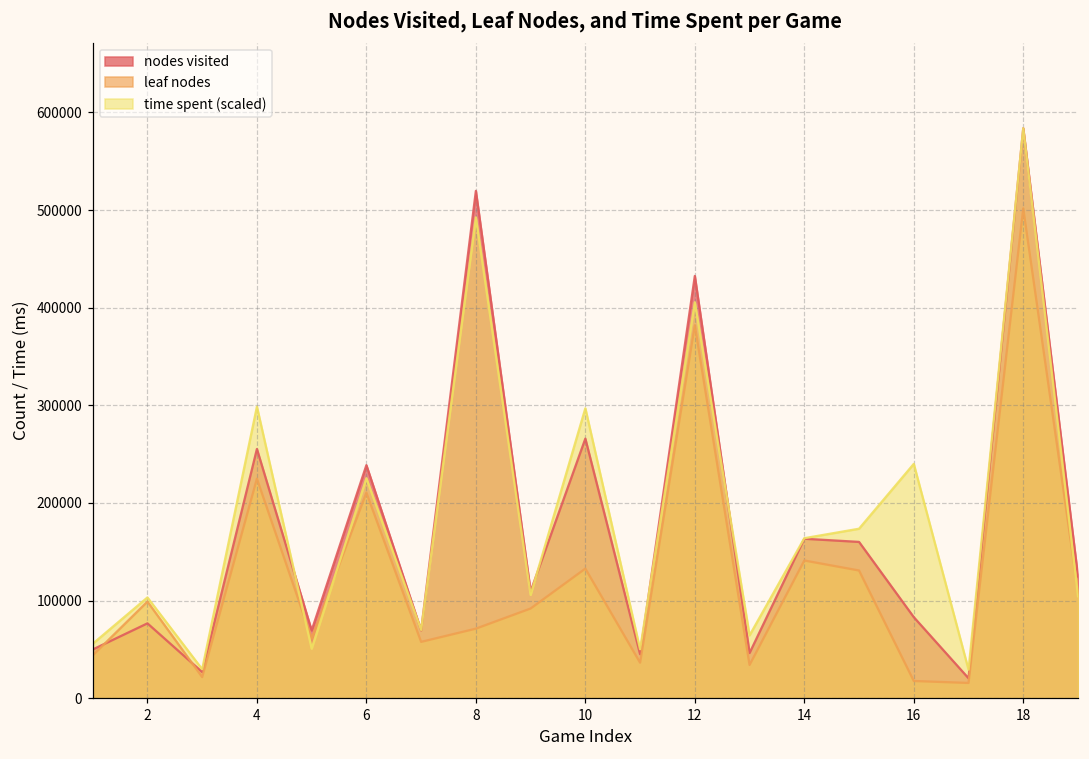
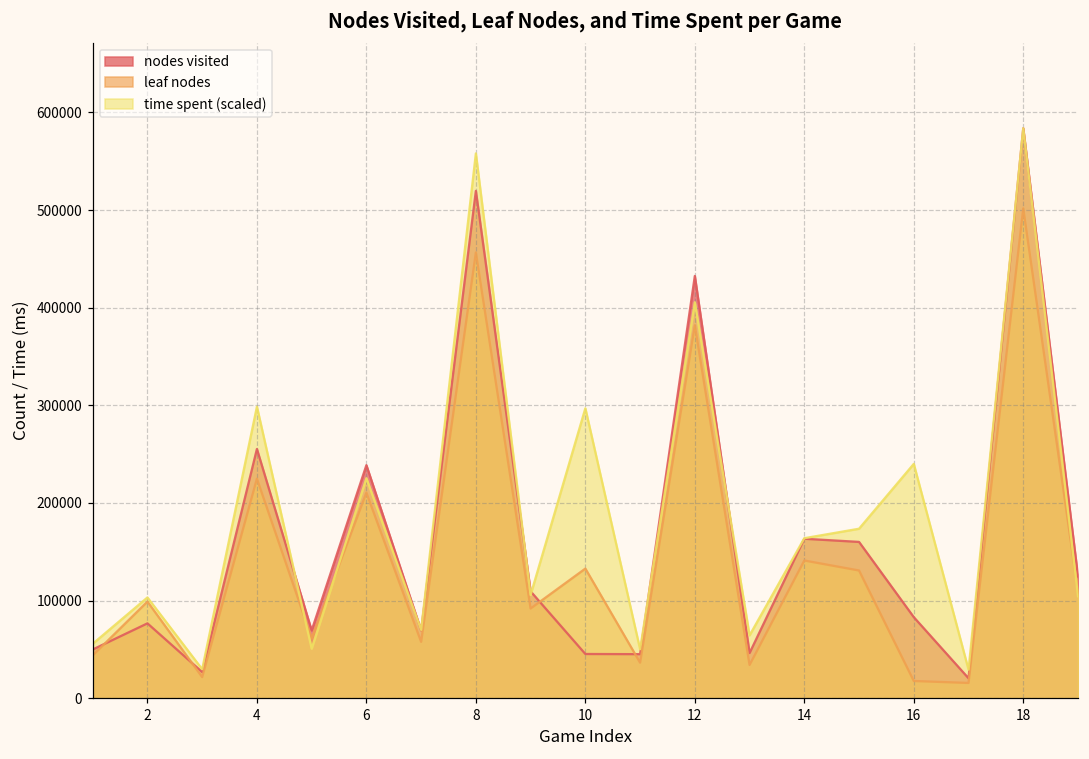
leaf nodes, 8: 70000 -> 460000
time spent (scaled), 8: 490000 -> 560000
nodes visited, 10: 270000 -> 50000
